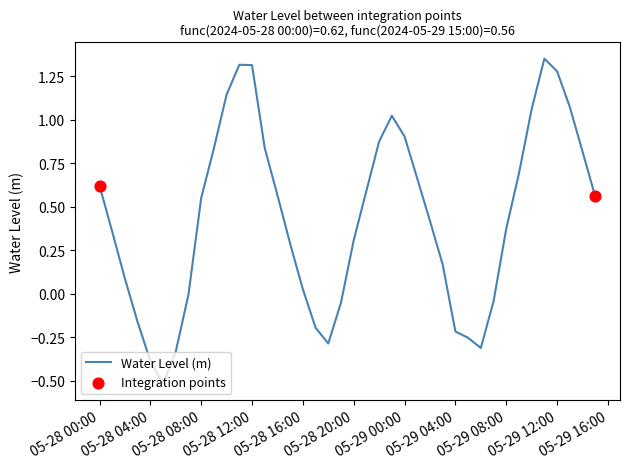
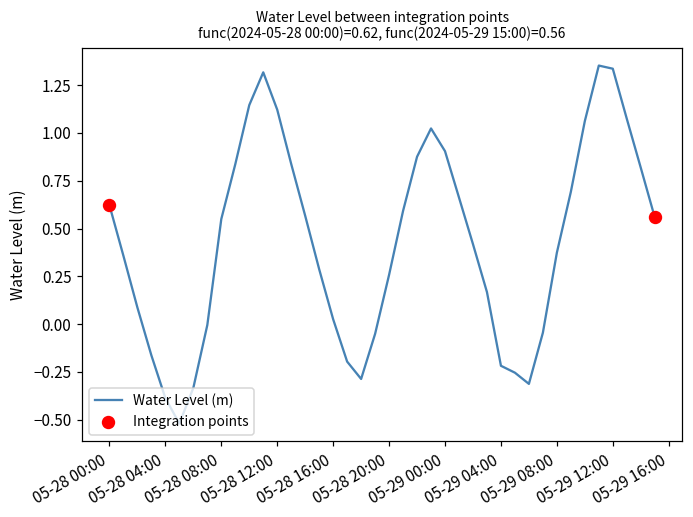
Water Level (m), 05-28 12:00: 1.32 -> 1.12
Water Level (m), 05-28 20:00: 0.31 -> 0.26
Water Level (m), 05-29 12:00: 1.28 -> 1.34
